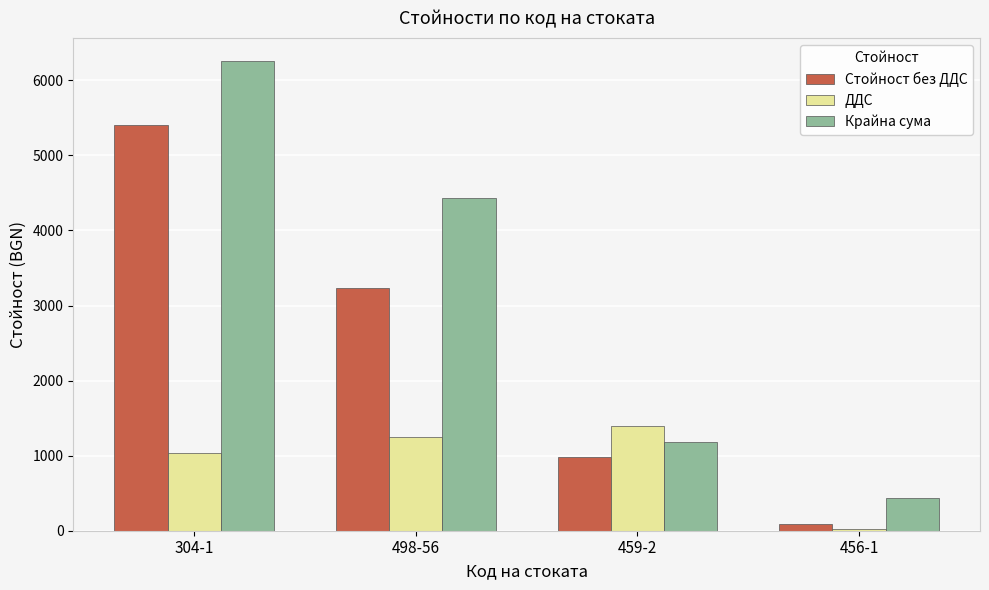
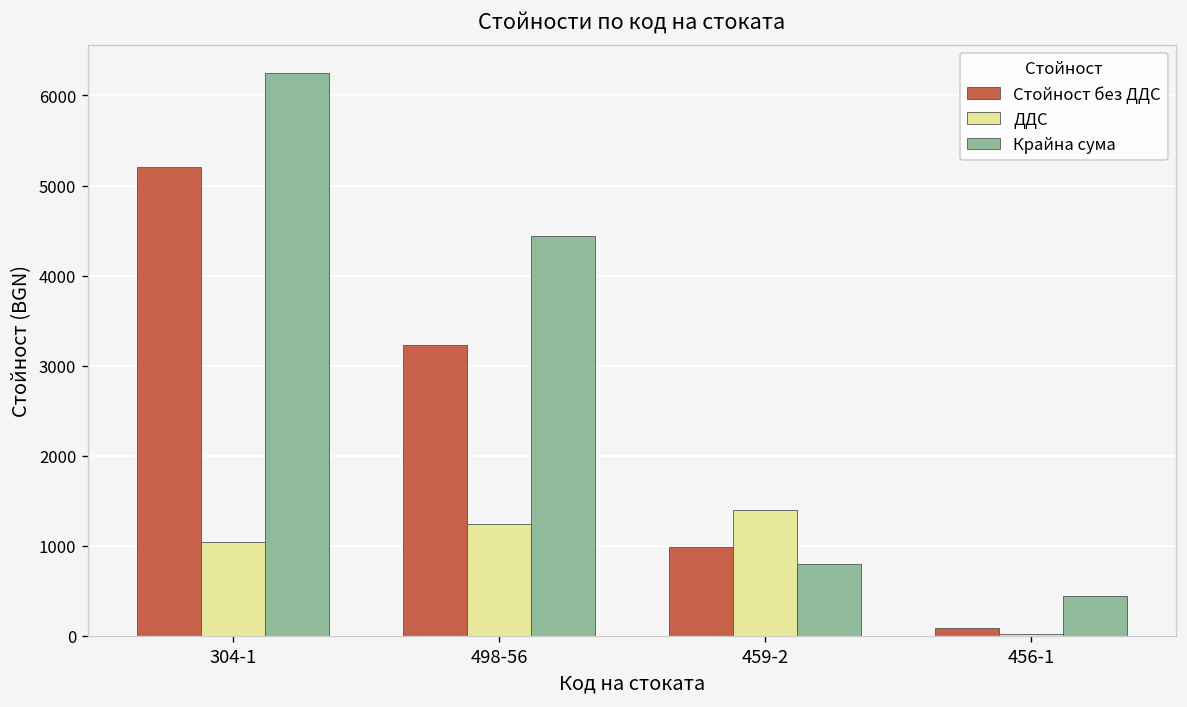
Стойност без ДДС, 304-1: 5400 -> 5200
Крайна сума, 459-2: 1200 -> 800
